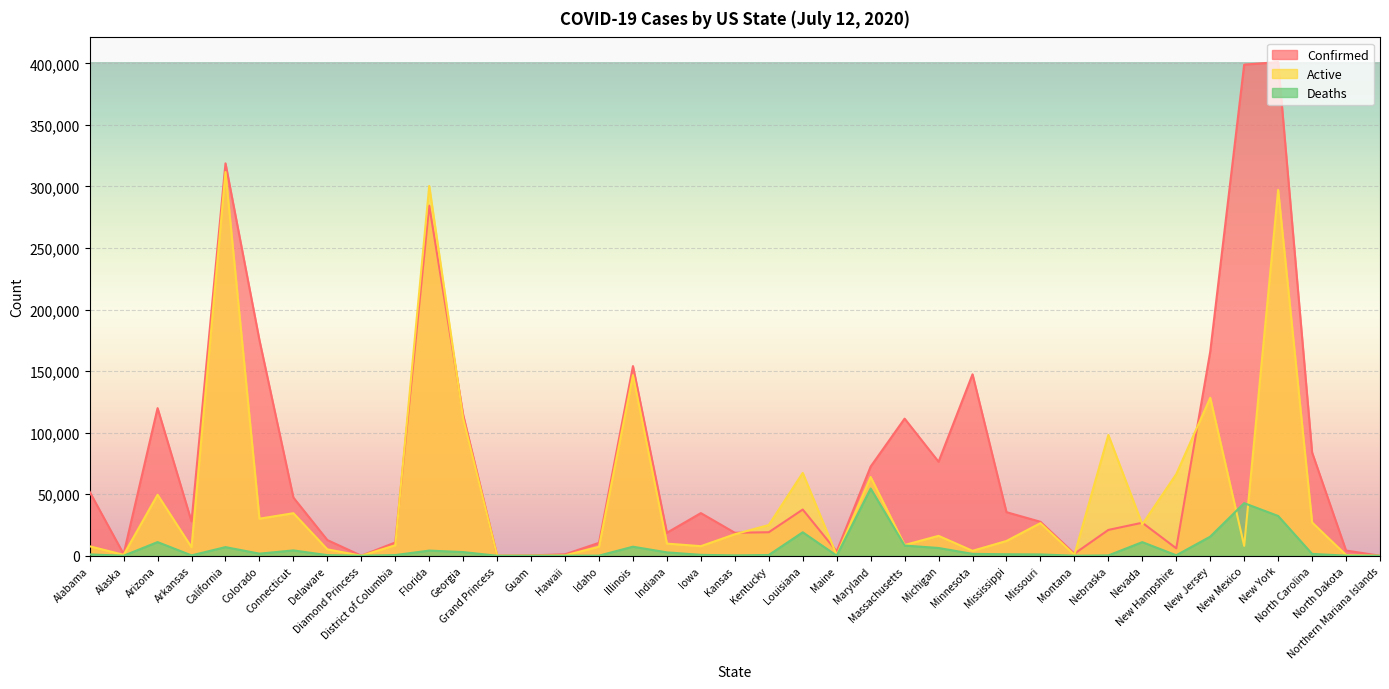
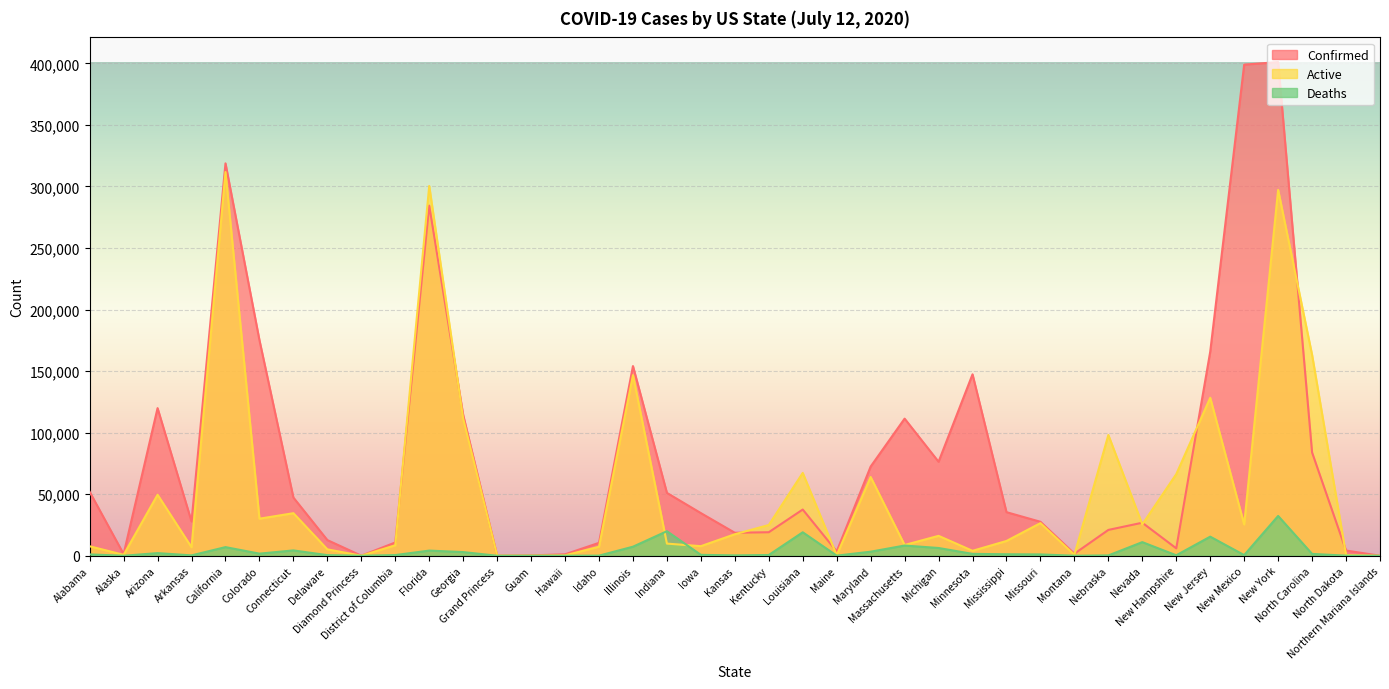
Deaths, Arizona: 11,000 -> 2,000
Confirmed, Indiana: 19,000 -> 51,000
Deaths, Indiana: 3,000 -> 20,000
Deaths, Maryland: 55,000 -> 3,000
Active, New Mexico: 8,000 -> 25,000
Deaths, New Mexico: 43,000 -> 1,000
Active, North Carolina: 27,000 -> 163,000
